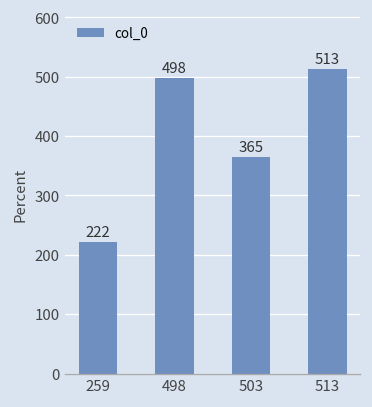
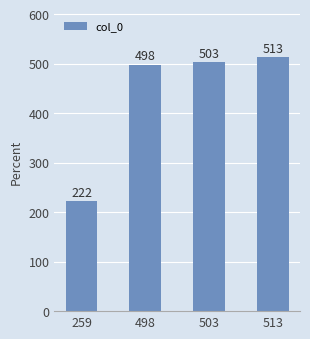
503: 365 -> 503
